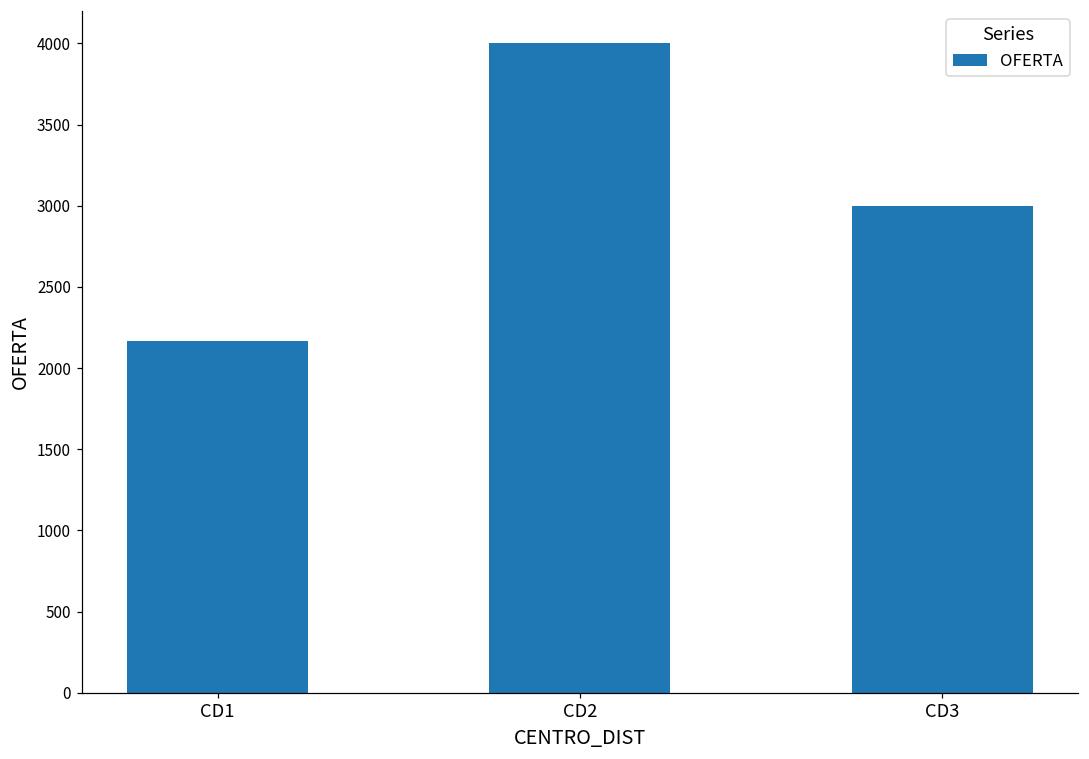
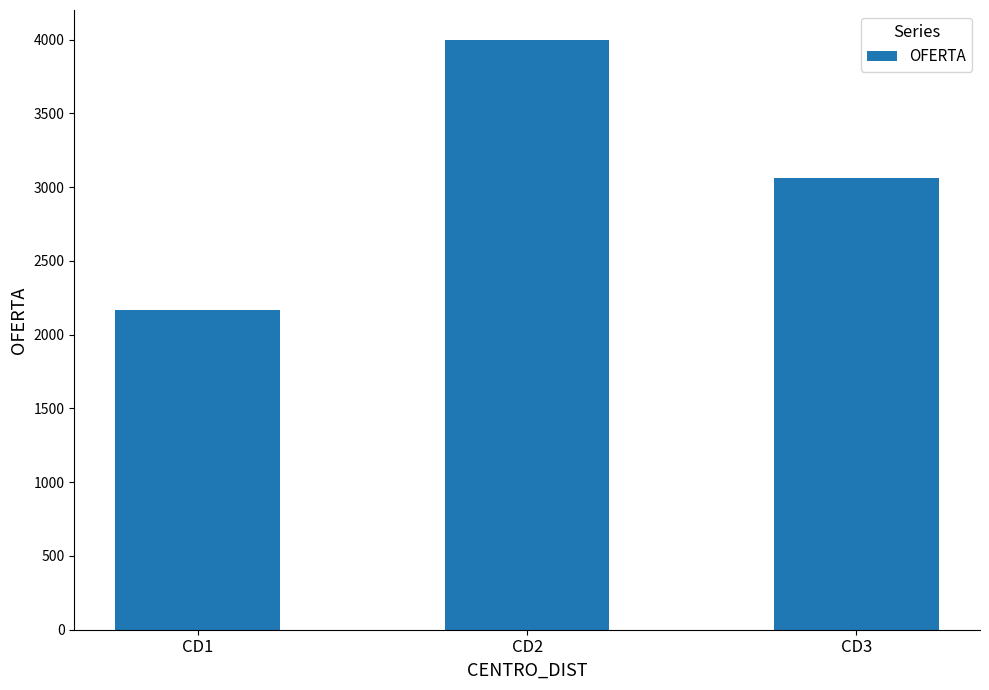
CD3: 3000 -> 3060
